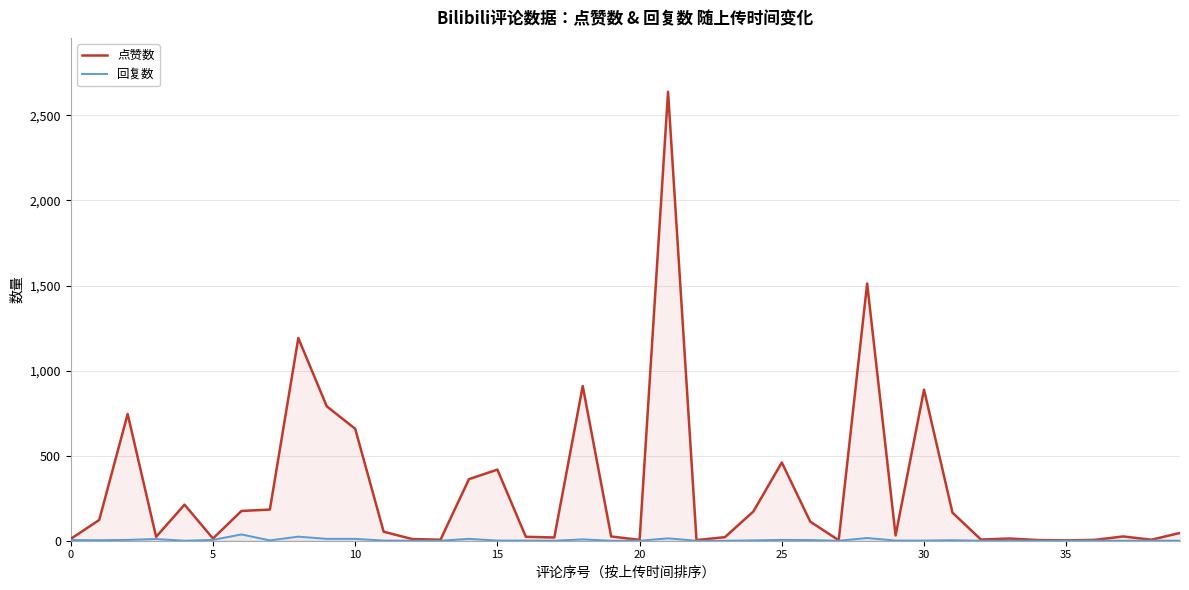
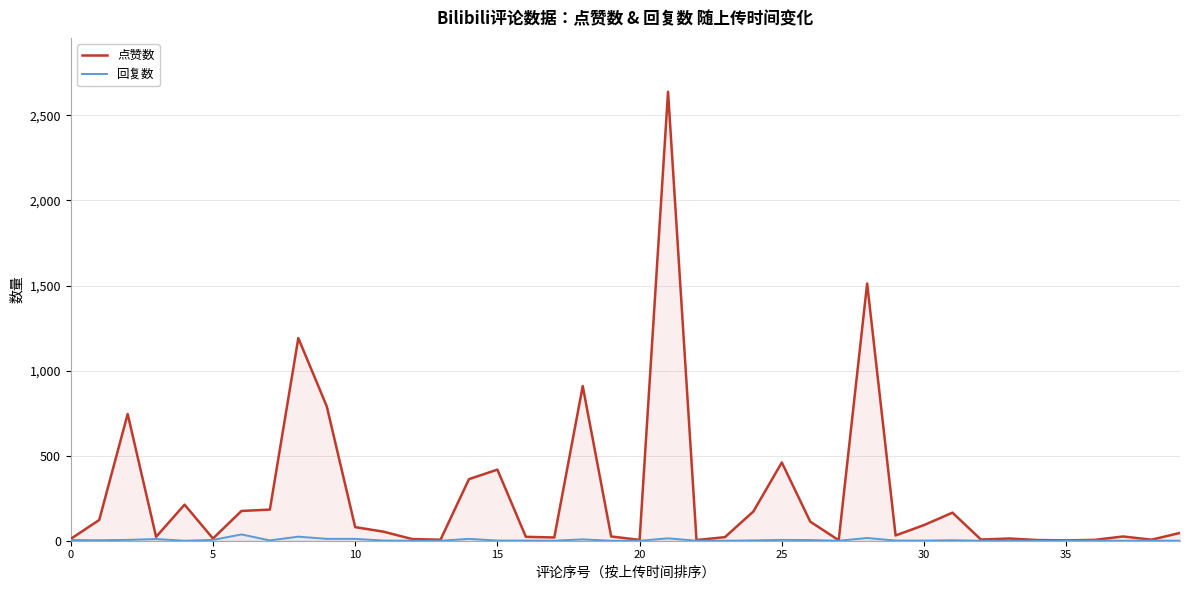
点赞数, 10: 660 -> 80
点赞数, 30: 890 -> 90
